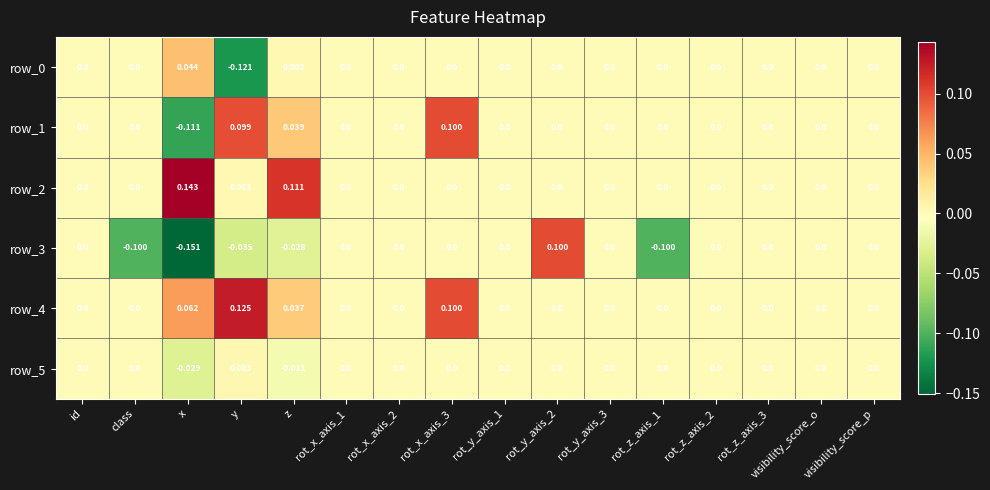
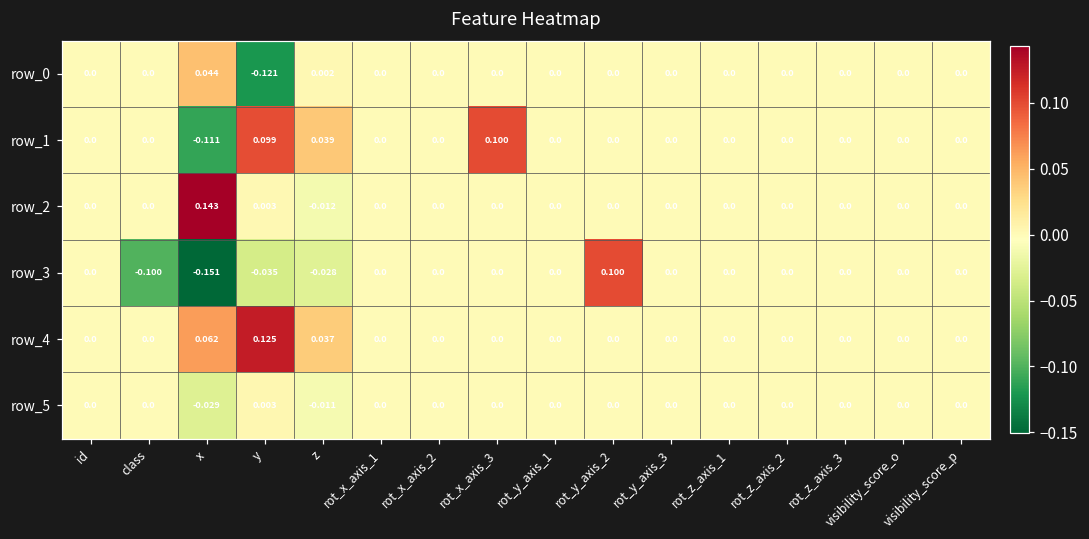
row_2, z: 0.111 -> -0.012
row_3, rot_z_axis_1: -0.100 -> 0.0
row_4, rot_x_axis_3: 0.100 -> 0.0
